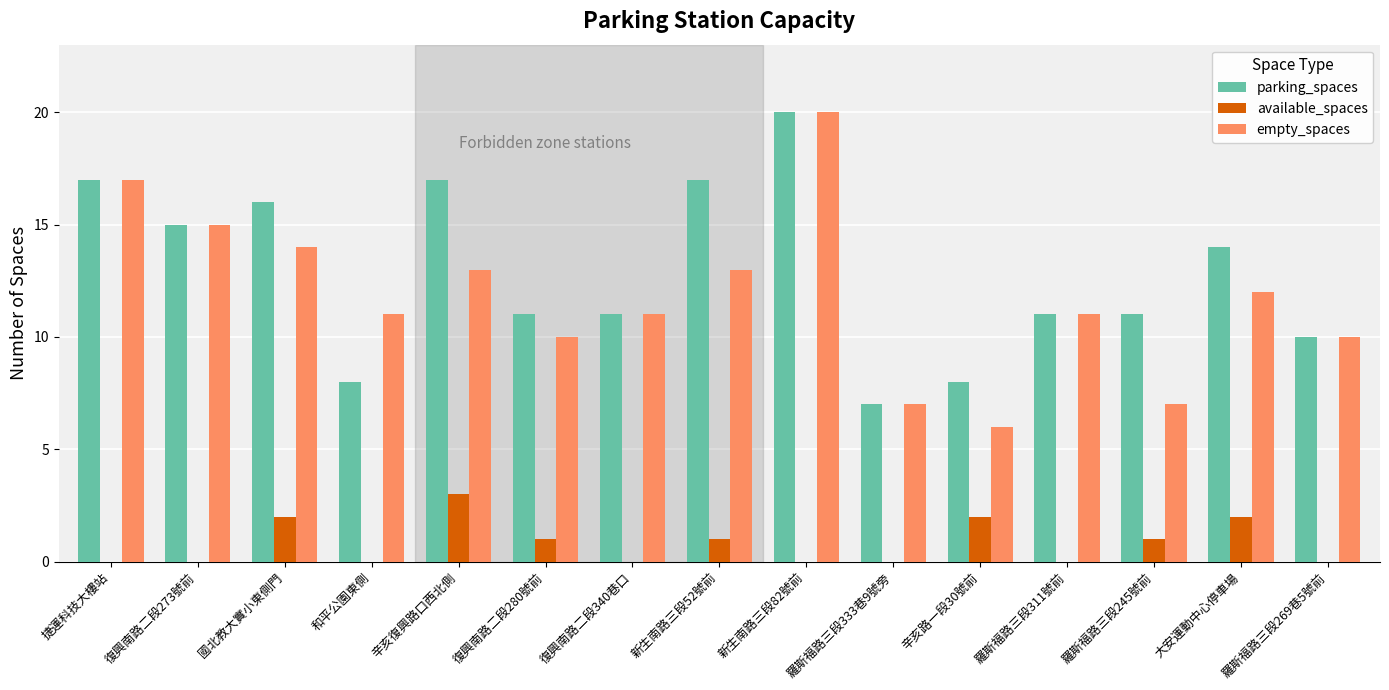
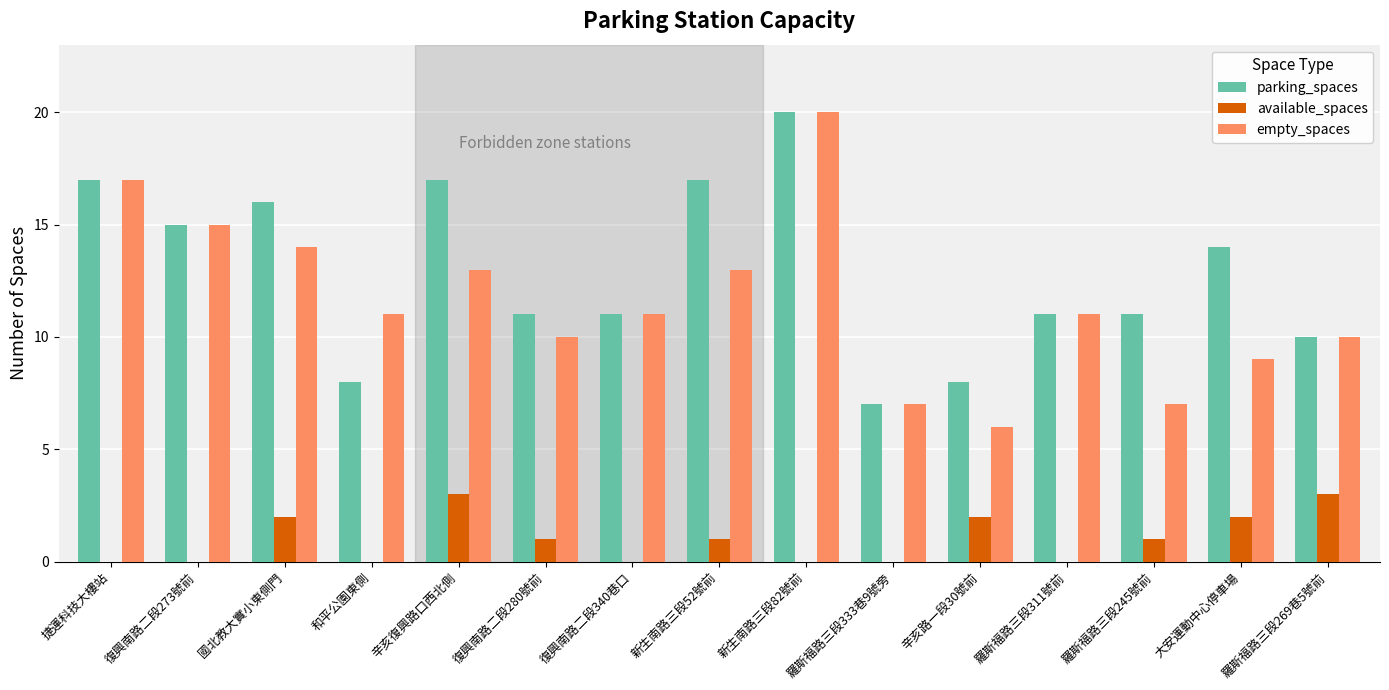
empty_spaces, 大安運動中心停車場: 12 -> 9
available_spaces, 羅斯福路三段269巷5號前: 0 -> 3
